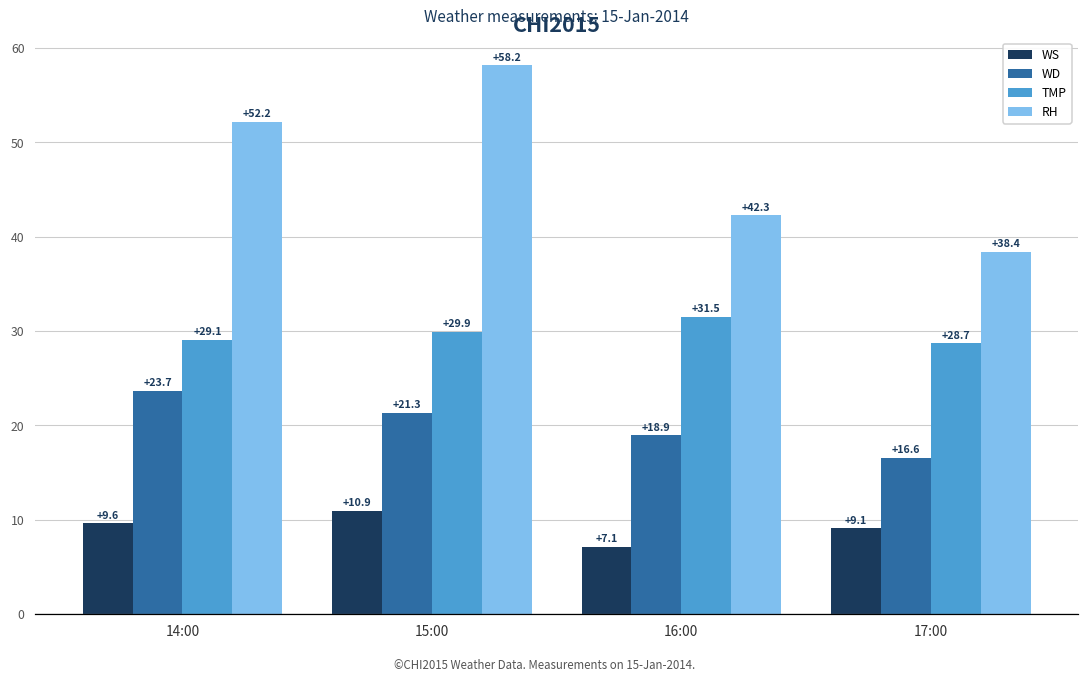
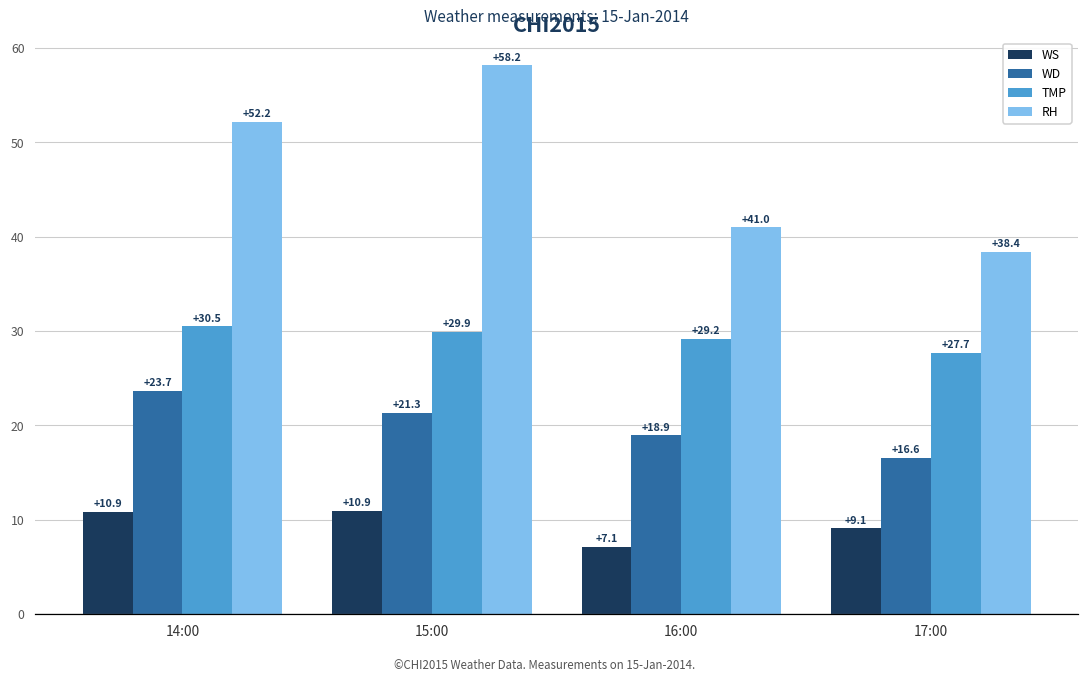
WS, 14:00: +9.6 -> +10.9
TMP, 14:00: +29.1 -> +30.5
TMP, 16:00: +31.5 -> +29.2
RH, 16:00: +42.3 -> +41.0
TMP, 17:00: +28.7 -> +27.7
